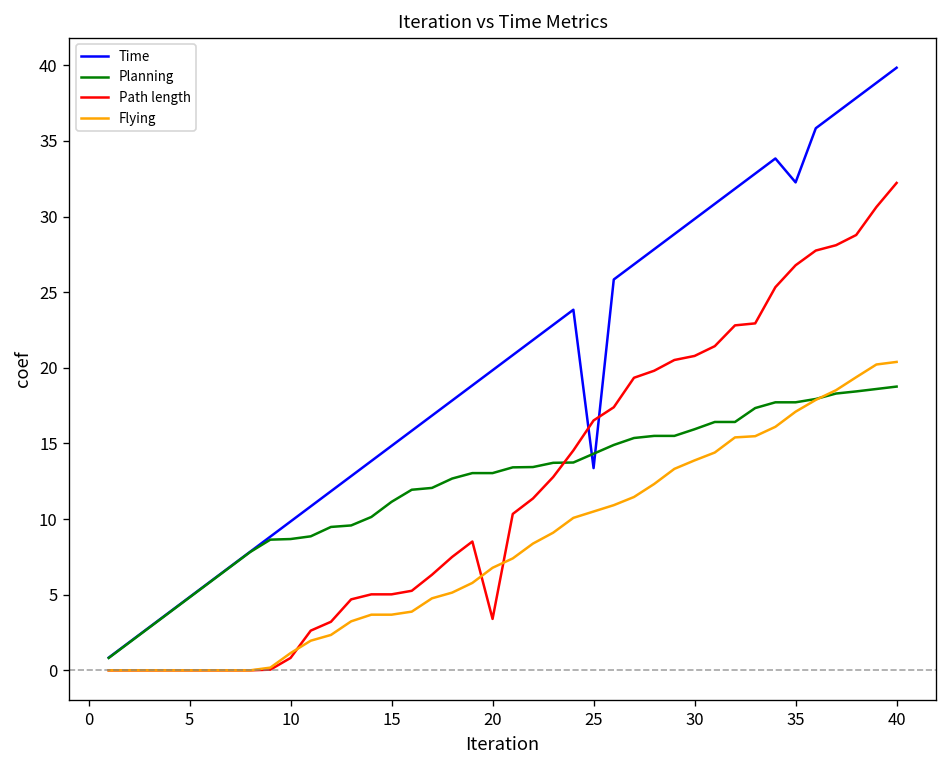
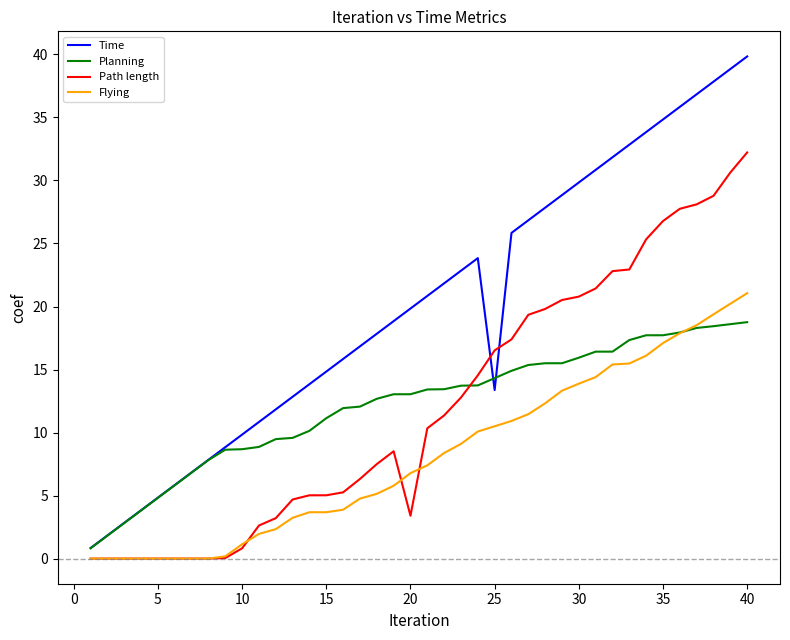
Time, 35: 32.3 -> 34.8
Flying, 40: 20.4 -> 21.1
